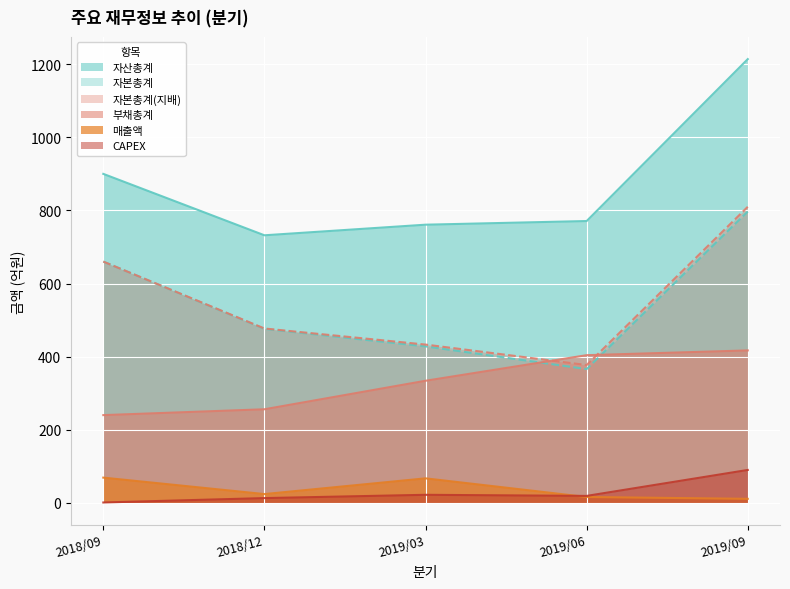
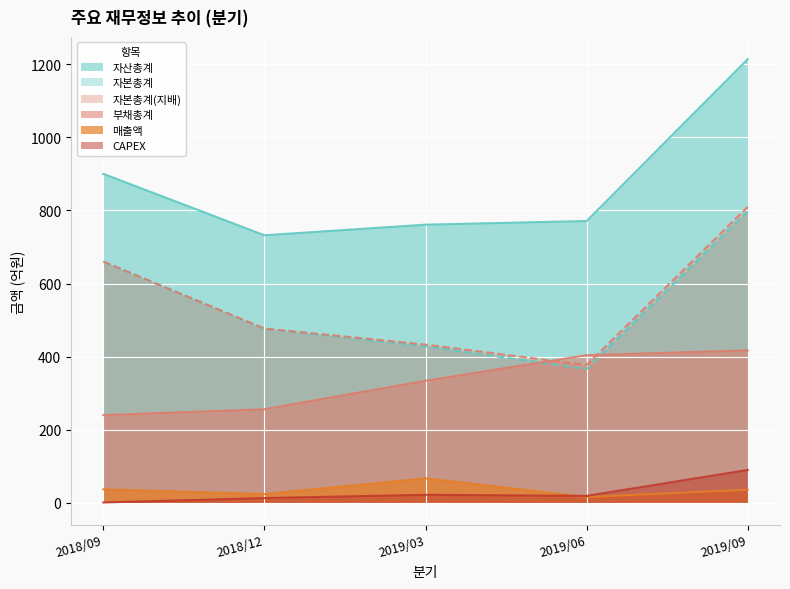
매출액, 2018/09: 70 -> 40
매출액, 2019/09: 10 -> 40
